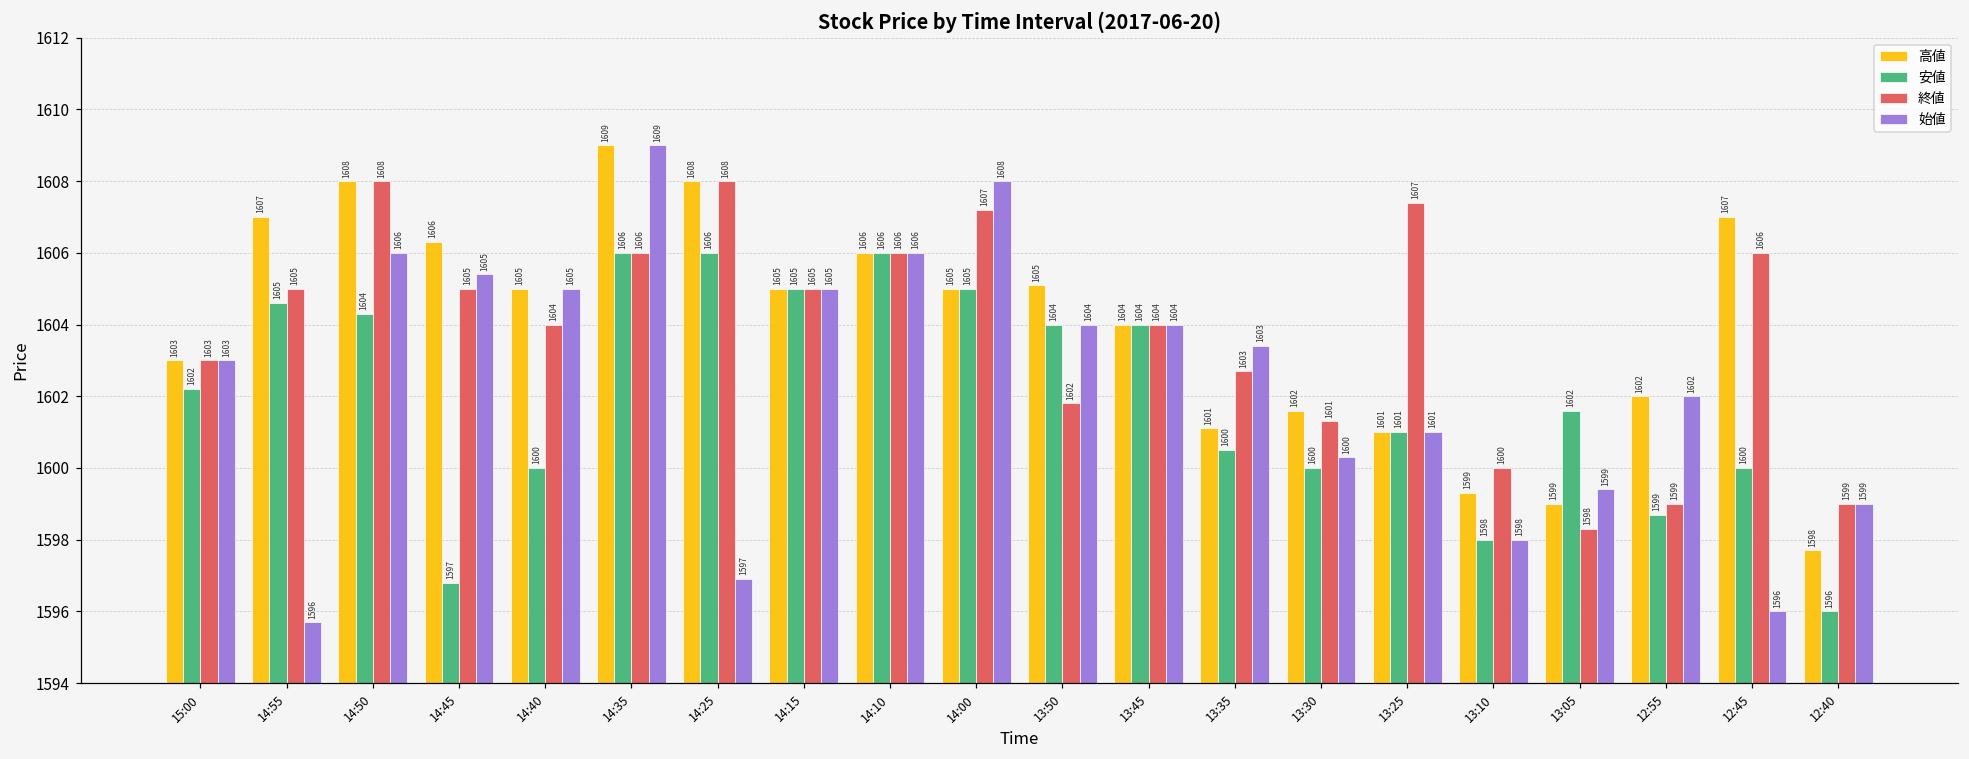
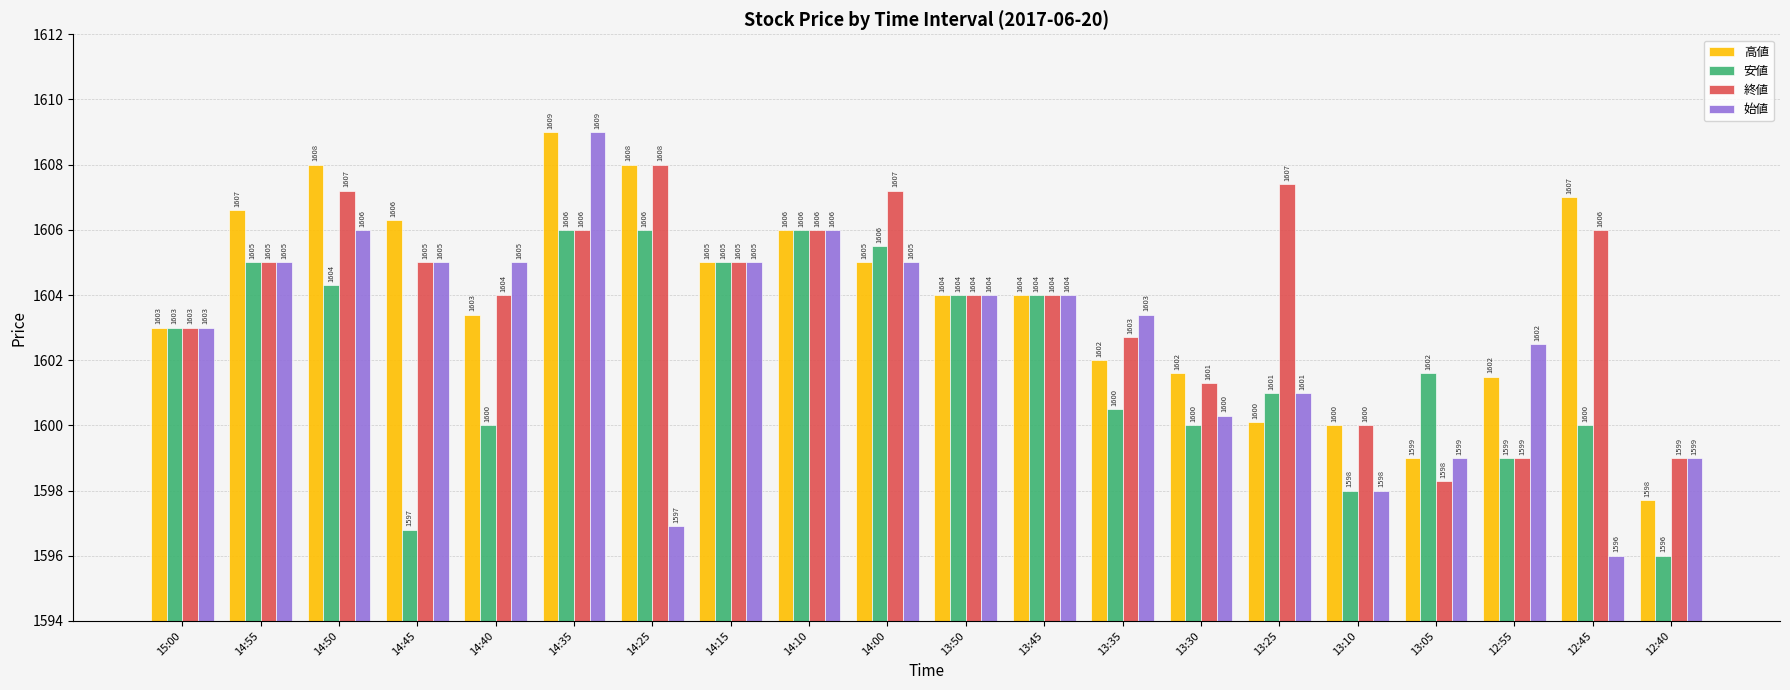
安値, 15:00: 1602 -> 1603
高値, 14:55: 1607.0 -> 1606.6
安値, 14:55: 1604.6 -> 1605.0
始値, 14:55: 1596 -> 1605
終値, 14:50: 1608 -> 1607
始値, 14:45: 1605.4 -> 1605.0
高値, 14:40: 1605 -> 1603
安値, 14:00: 1605 -> 1606
始値, 14:00: 1608 -> 1605
高値, 13:50: 1605 -> 1604
終値, 13:50: 1602 -> 1604
高値, 13:35: 1601 -> 1602
高値, 13:25: 1601 -> 1600
高値, 13:10: 1599 -> 1600
始値, 13:05: 1599.4 -> 1599.0
高値, 12:55: 1602.0 -> 1601.5
安値, 12:55: 1598.7 -> 1599.0
始値, 12:55: 1602.0 -> 1602.5
